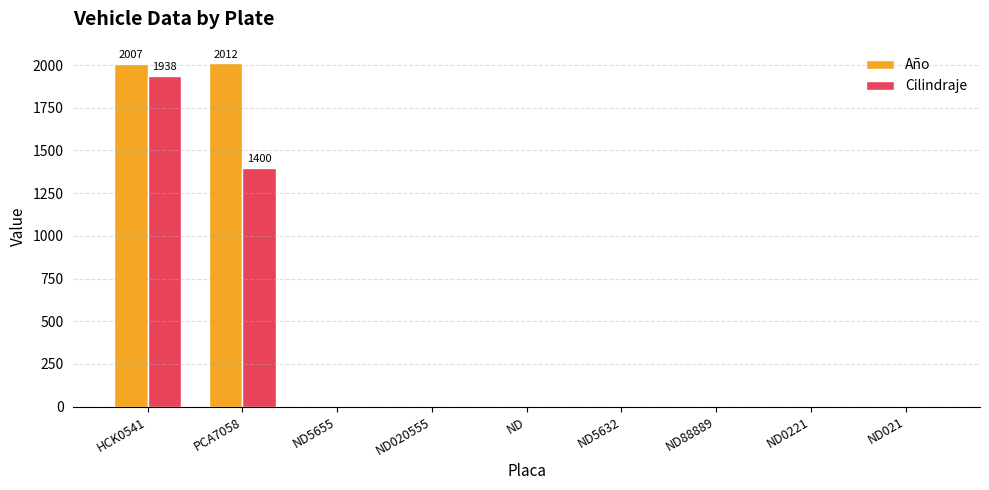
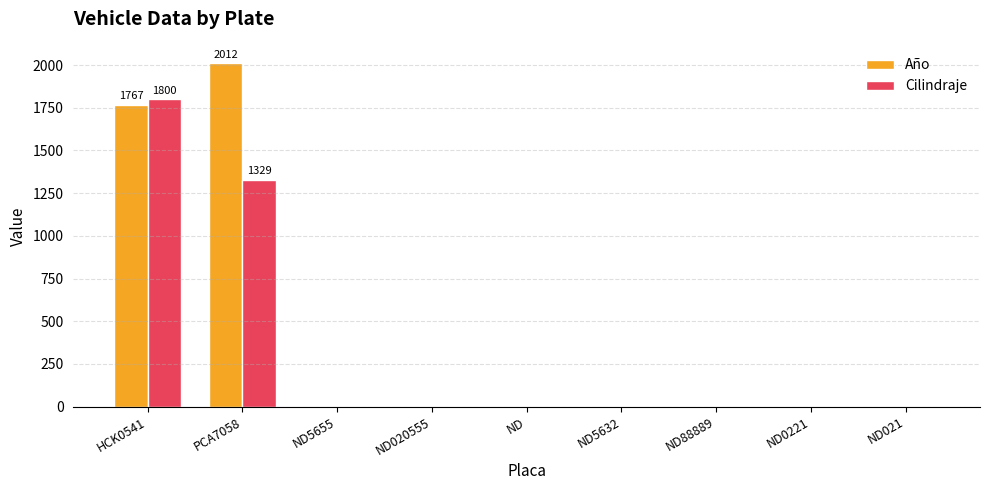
Año, HCK0541: 2007 -> 1767
Cilindraje, HCK0541: 1938 -> 1800
Cilindraje, PCA7058: 1400 -> 1329
